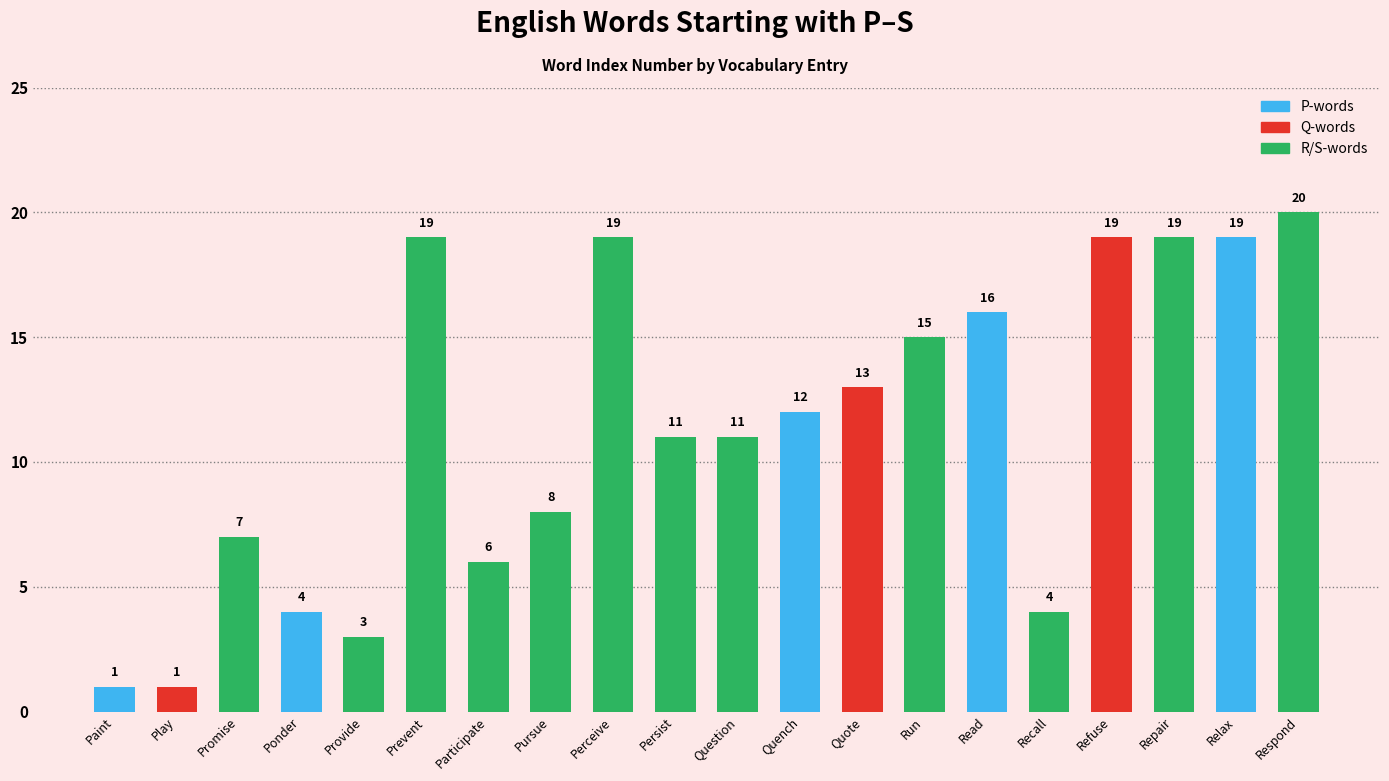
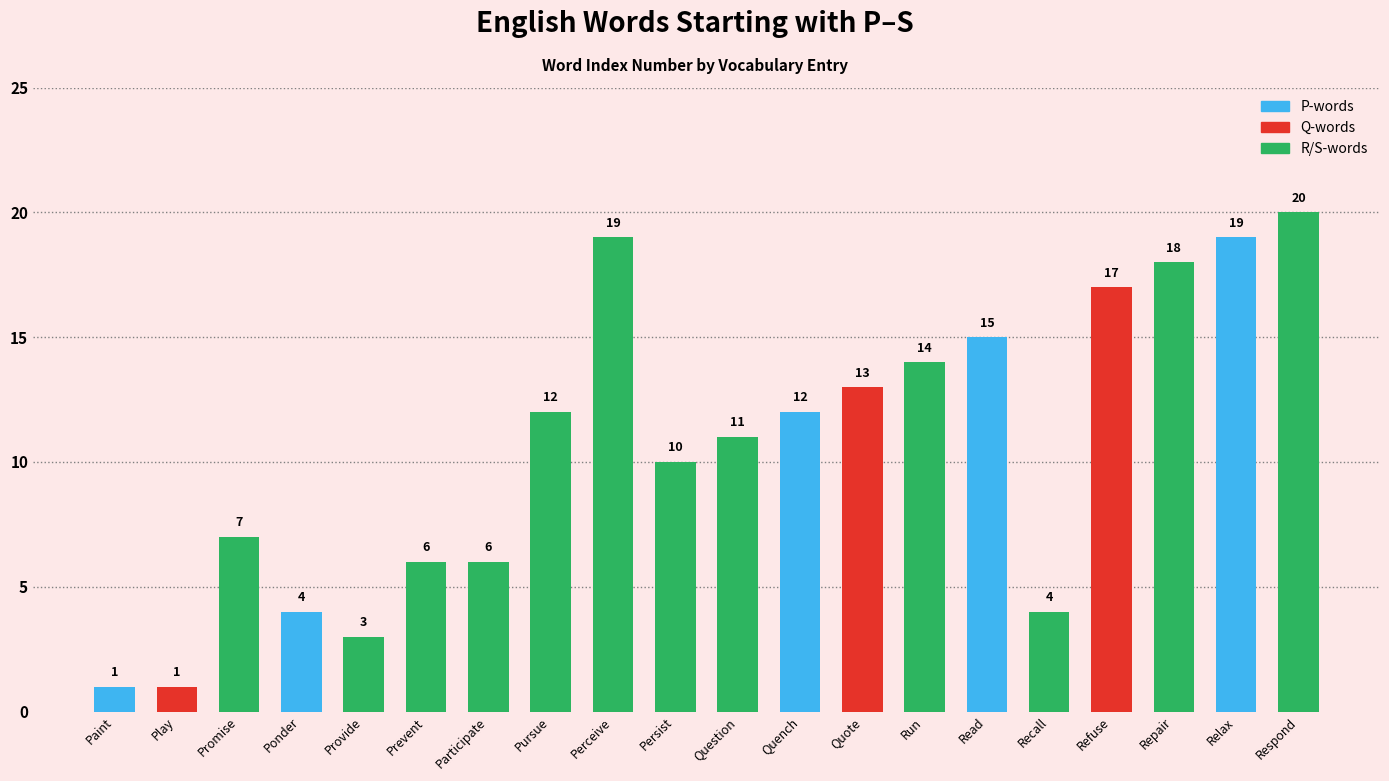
Prevent: 19 -> 6
Pursue: 8 -> 12
Persist: 11 -> 10
Run: 15 -> 14
Read: 16 -> 15
Refuse: 19 -> 17
Repair: 19 -> 18
